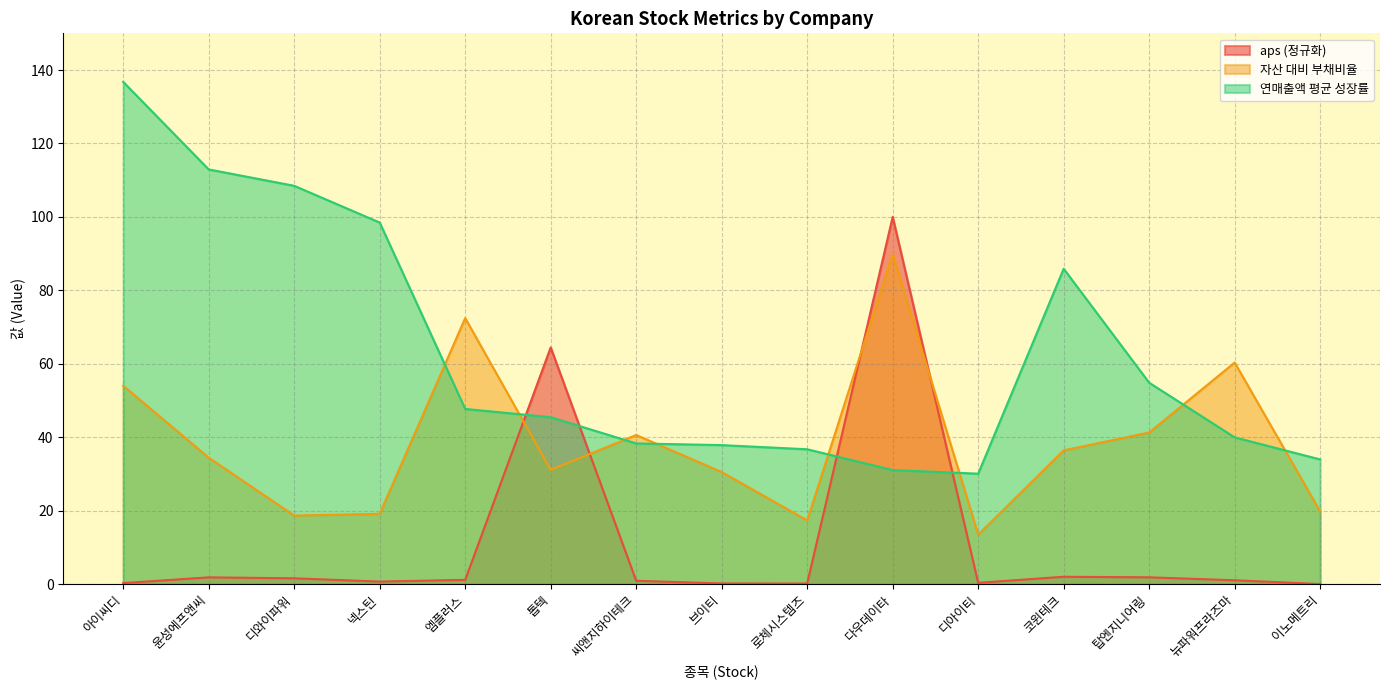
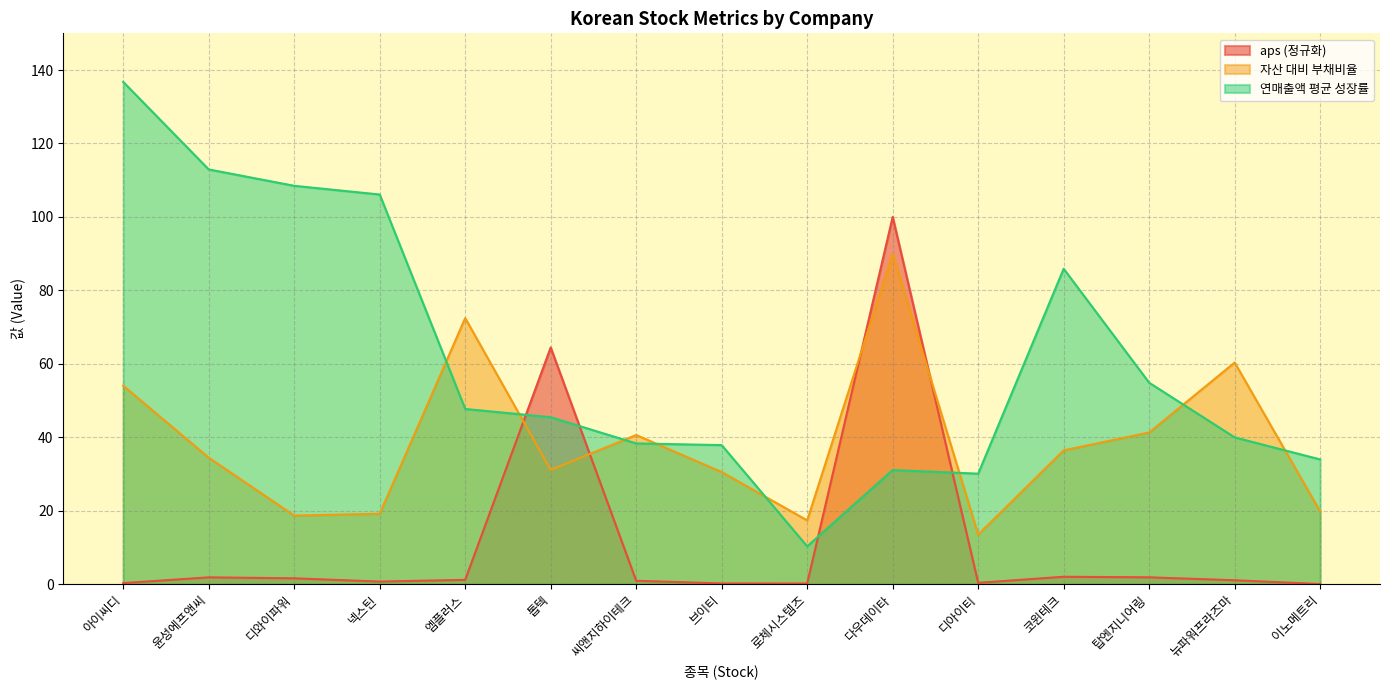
연매출액 평균 성장률, 넥스틴: 98 -> 106
연매출액 평균 성장률, 로체시스템즈: 37 -> 10
